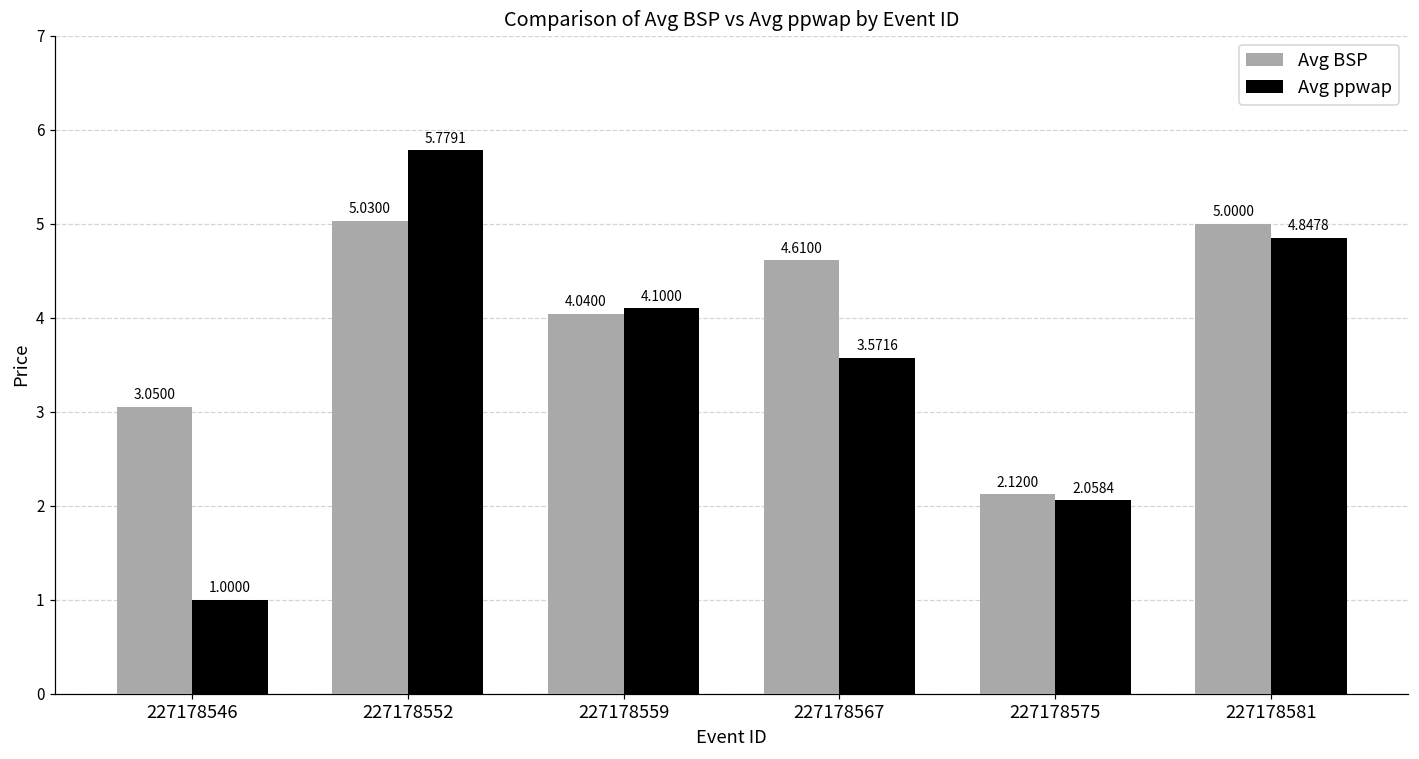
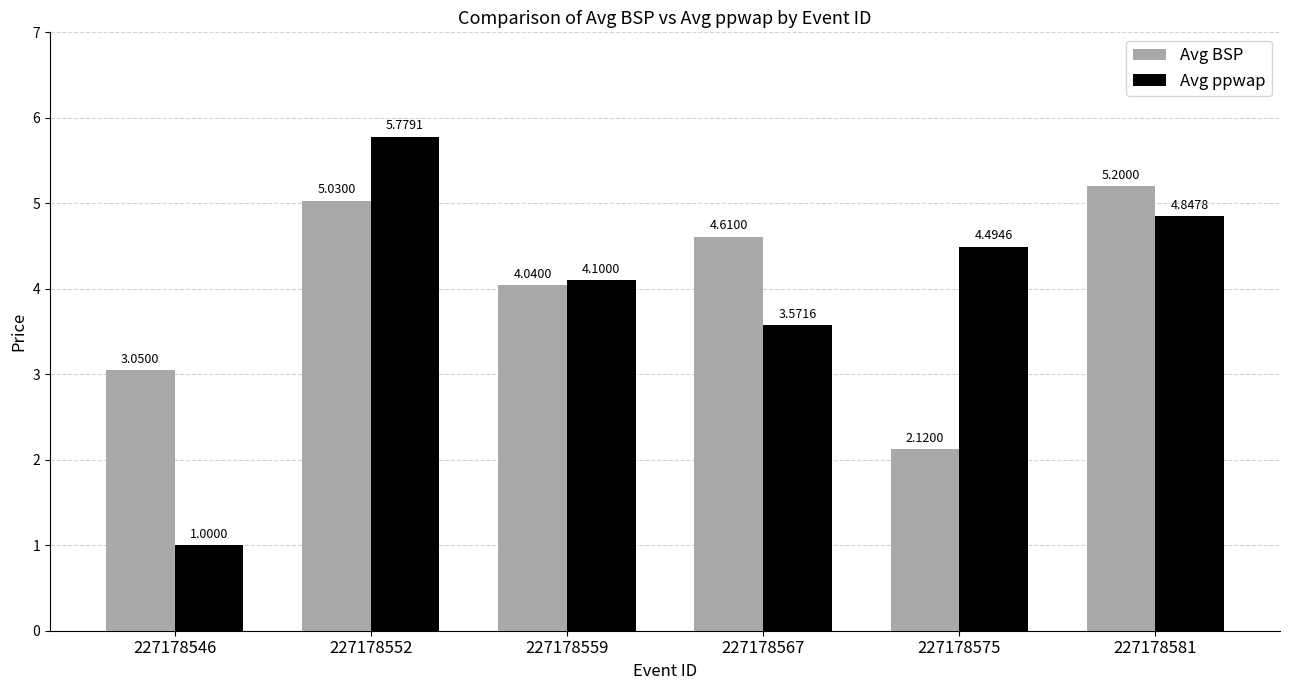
Avg ppwap, 227178575: 2.0584 -> 4.4946
Avg BSP, 227178581: 5.0000 -> 5.2000
